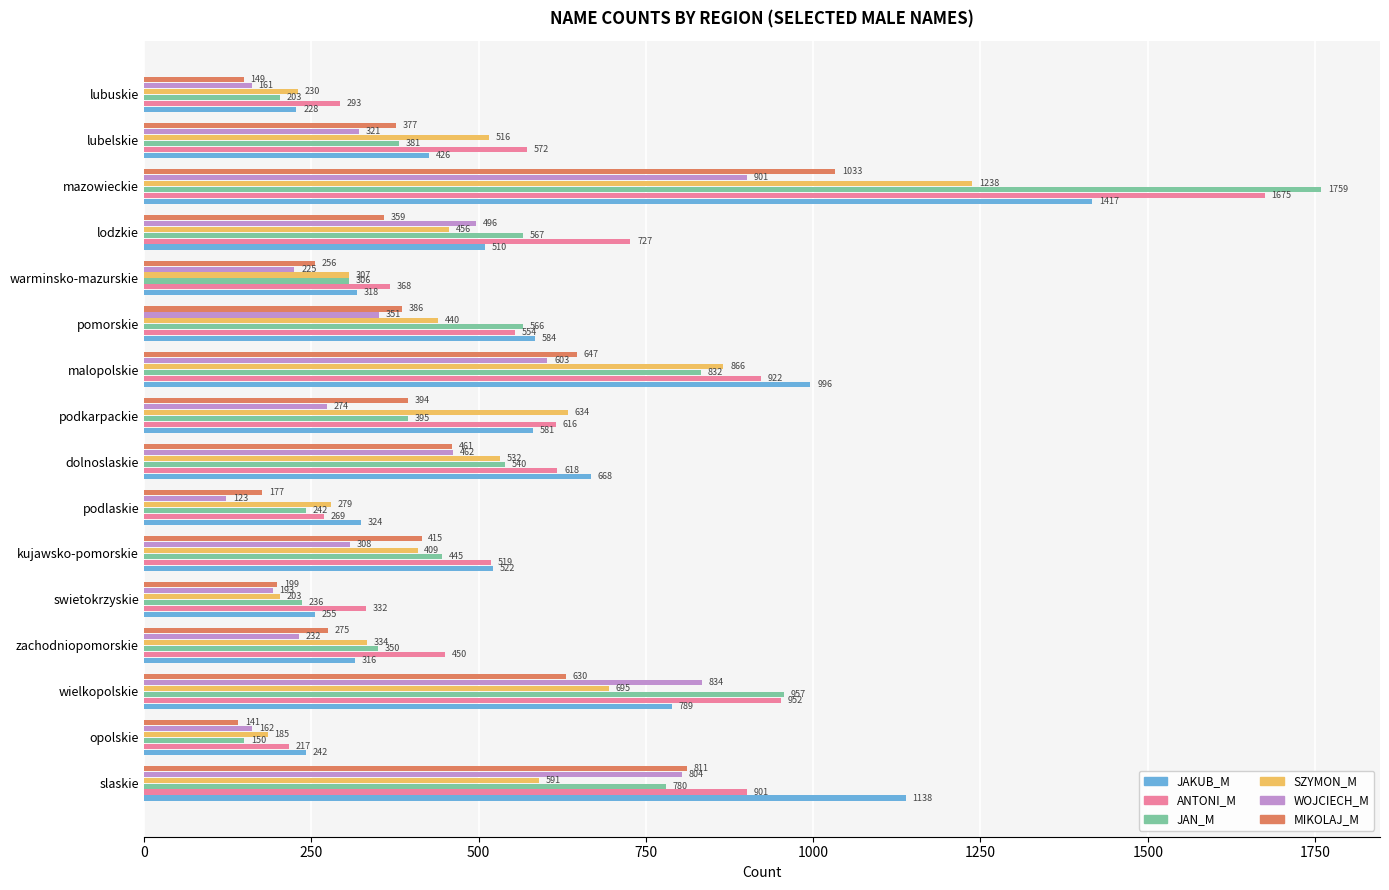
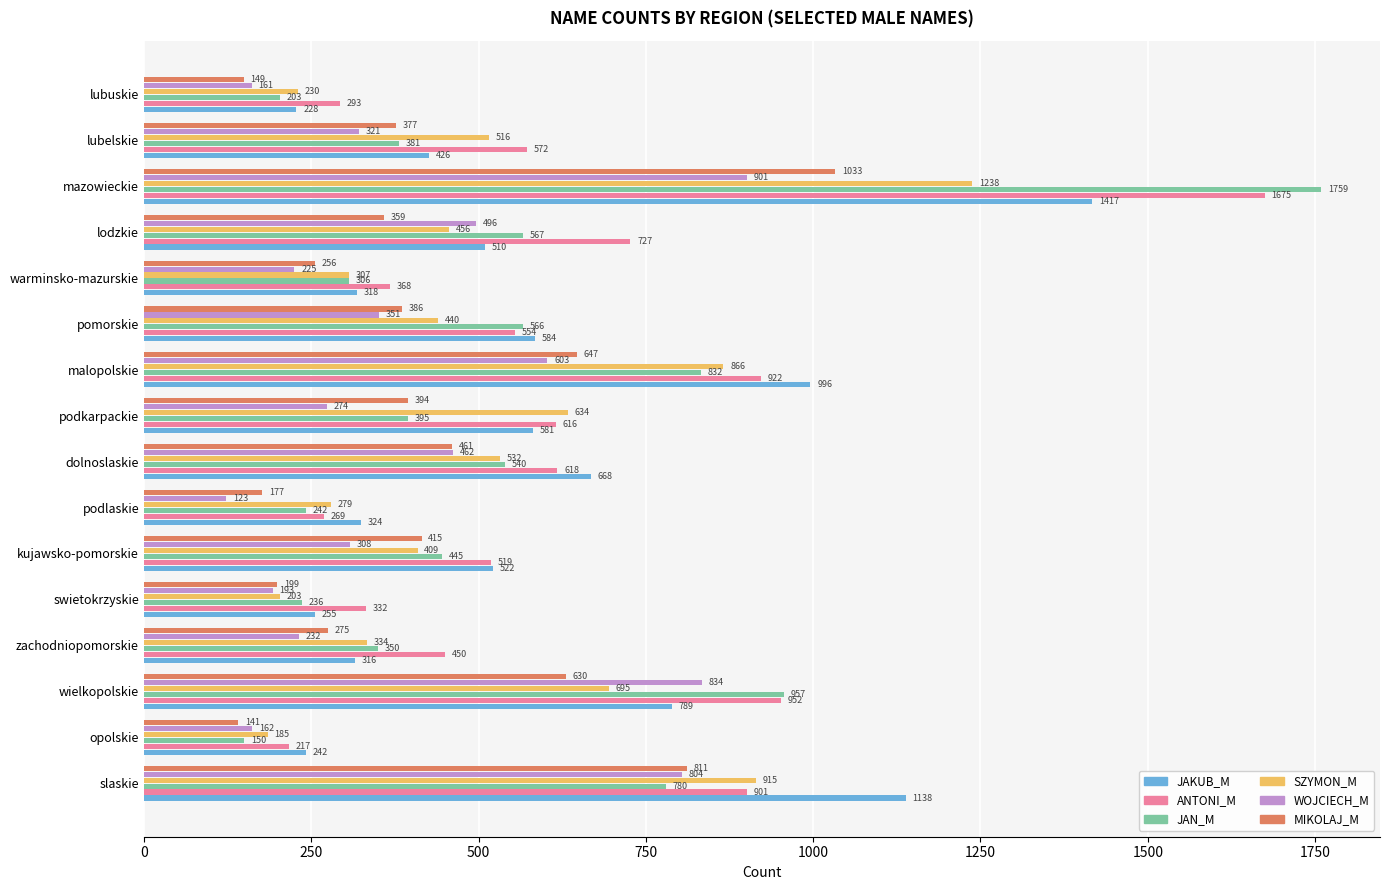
SZYMON_M, slaskie: 591 -> 915
